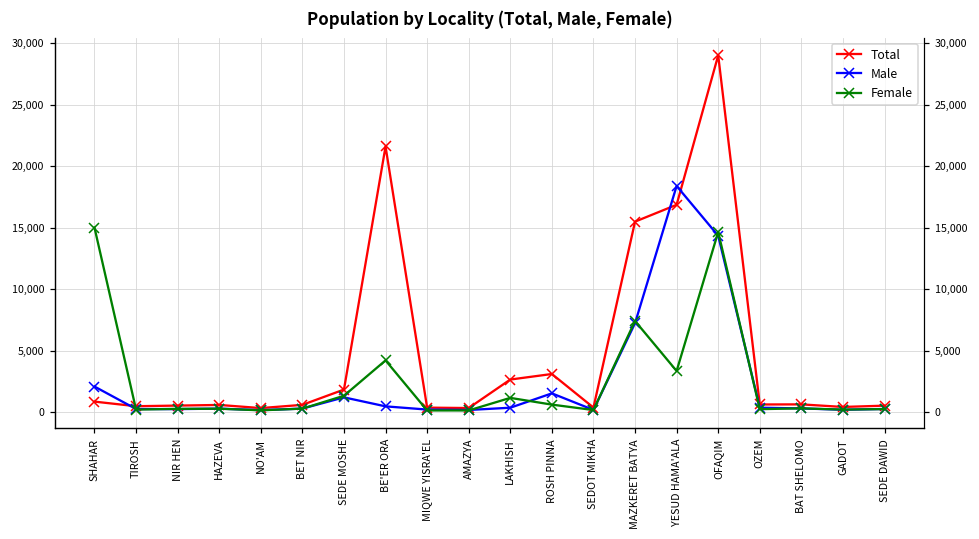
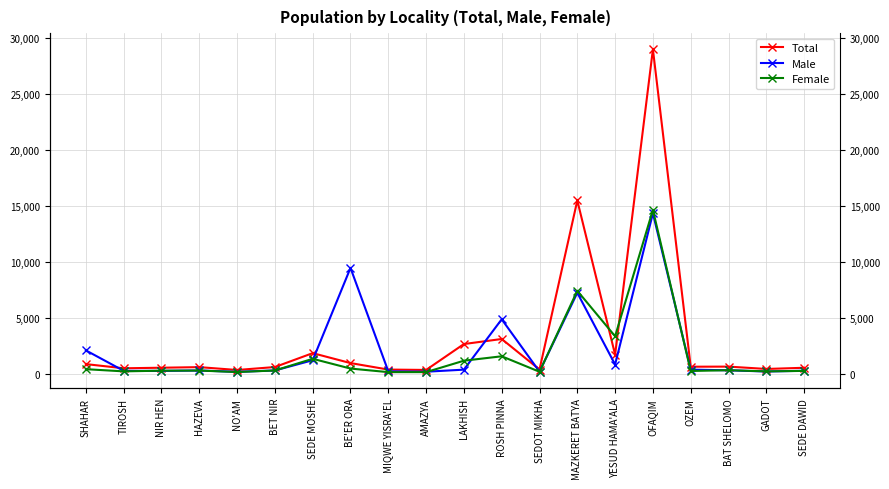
Female, SHAHAR: 15,000 -> 400
Total, BE'ER ORA: 21,600 -> 1,000
Male, BE'ER ORA: 500 -> 9,500
Female, BE'ER ORA: 4,200 -> 500
Male, ROSH PINNA: 1,500 -> 4,900
Female, ROSH PINNA: 600 -> 1,600
Total, YESUD HAMA'ALA: 16,900 -> 1,700
Male, YESUD HAMA'ALA: 18,400 -> 800
